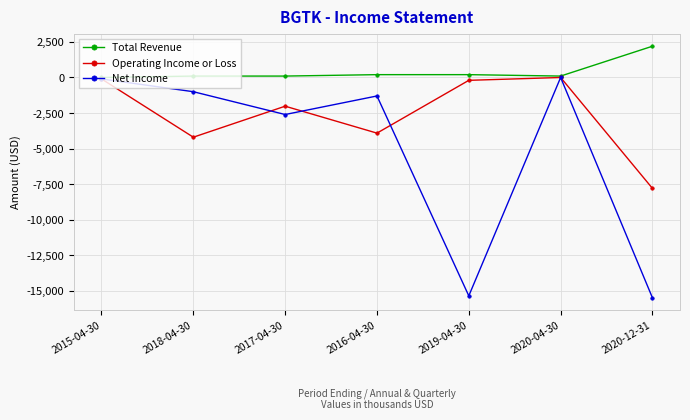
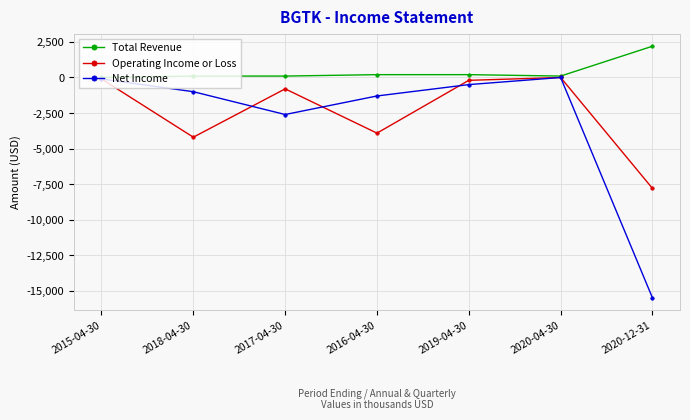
Operating Income or Loss, 2017-04-30: -2,000 -> -800
Net Income, 2019-04-30: -15,400 -> -500
